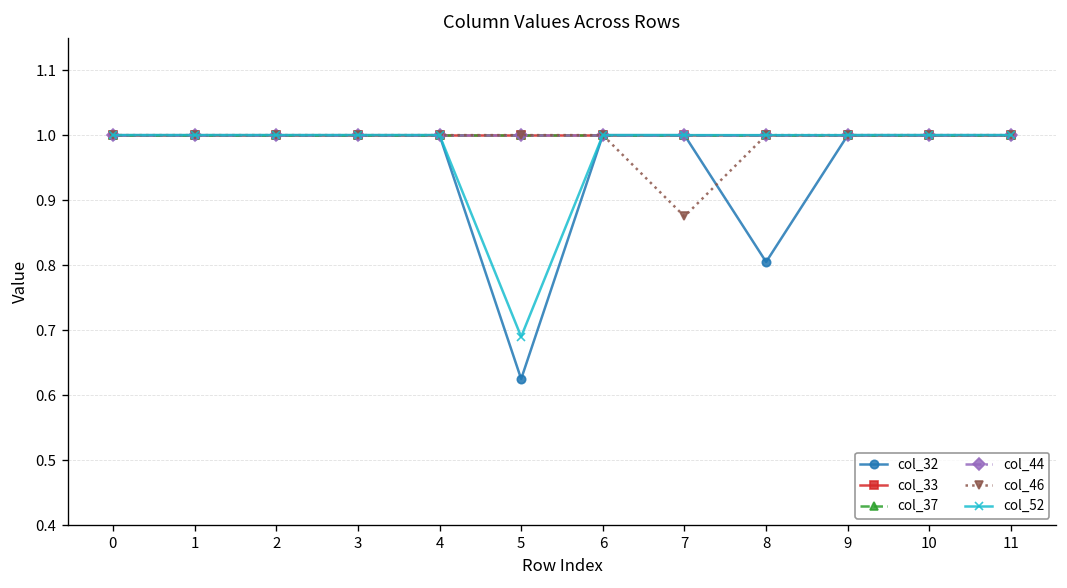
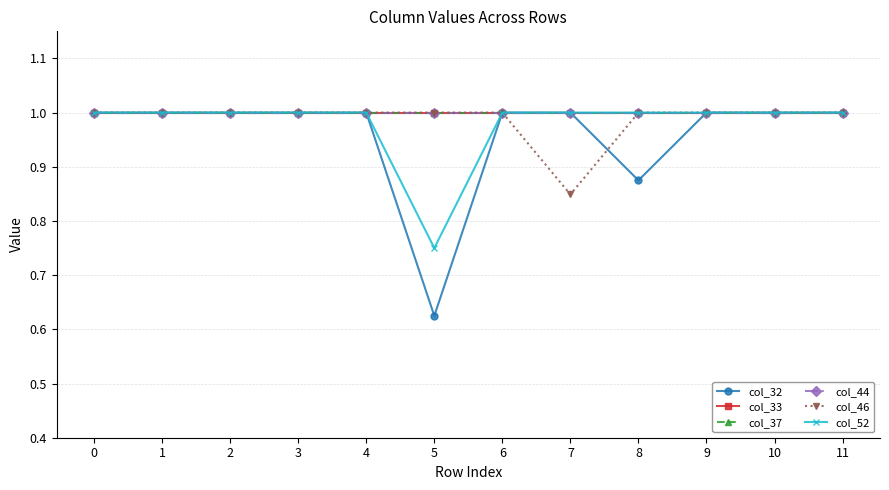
col_52, 5: 0.69 -> 0.75
col_46, 7: 0.88 -> 0.85
col_32, 8: 0.81 -> 0.88
